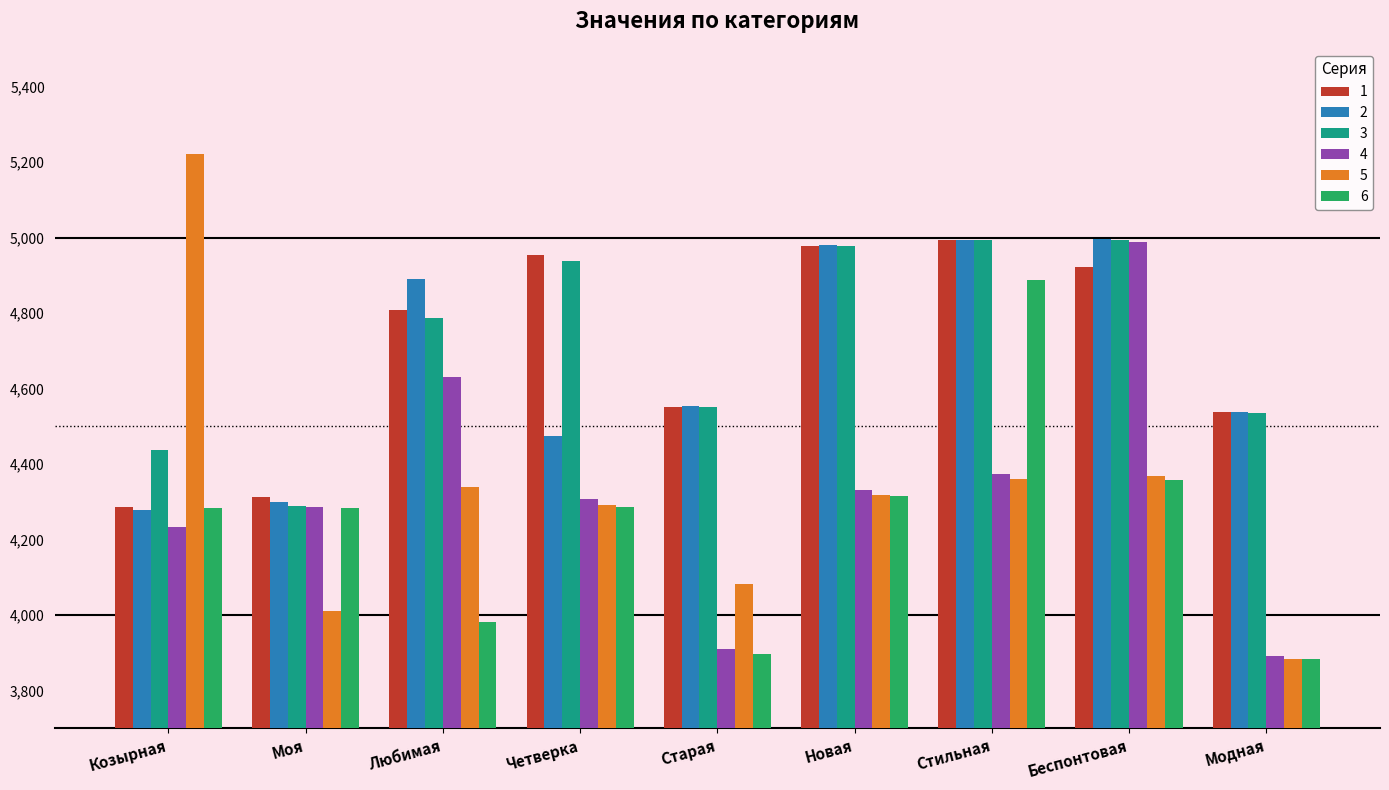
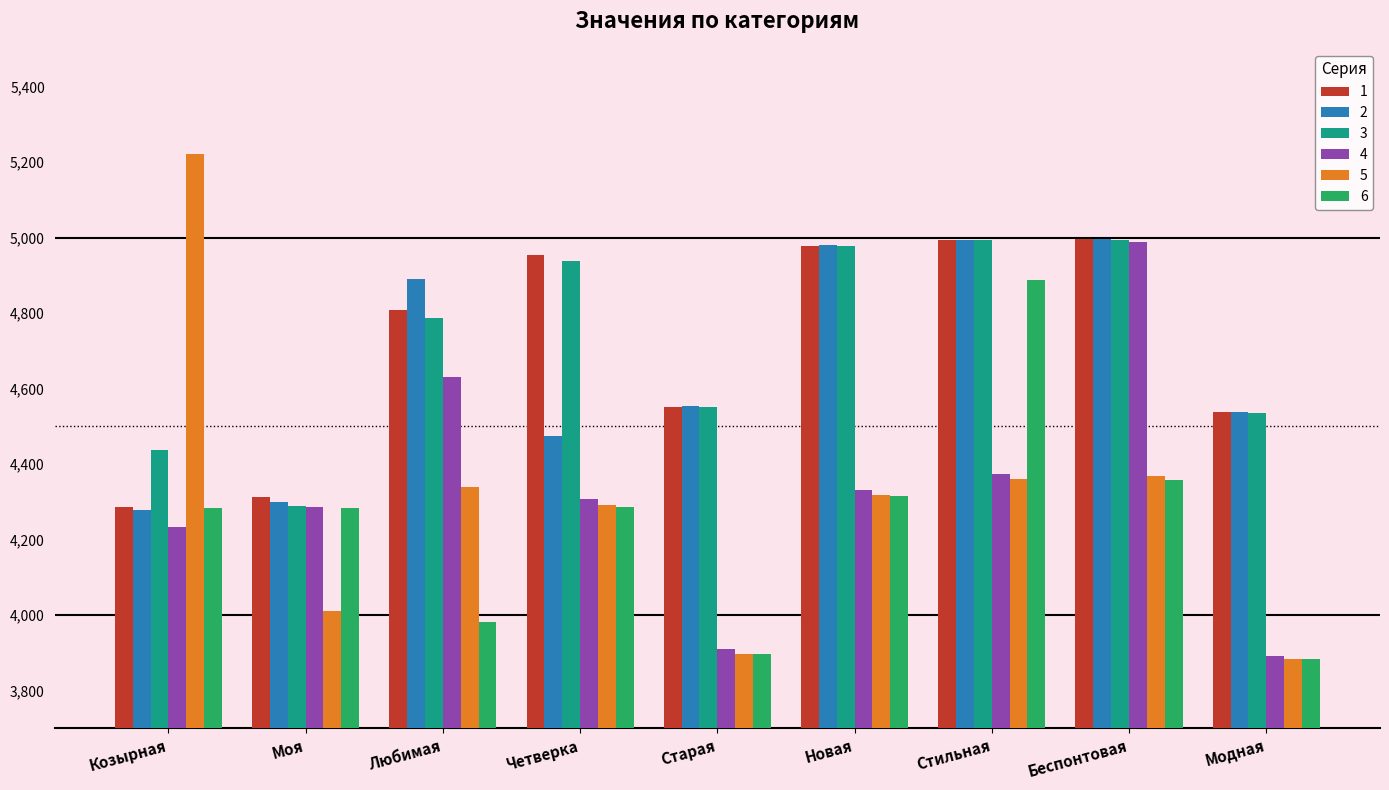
5, Старая: 4,080 -> 3,900
1, Беспонтовая: 4,920 -> 5,000
